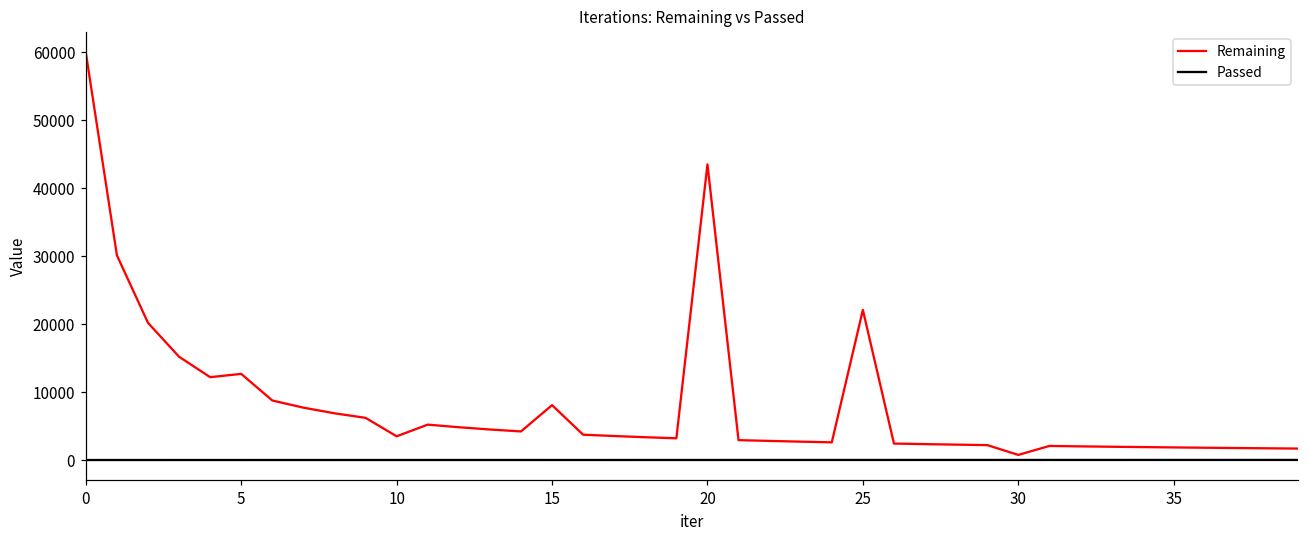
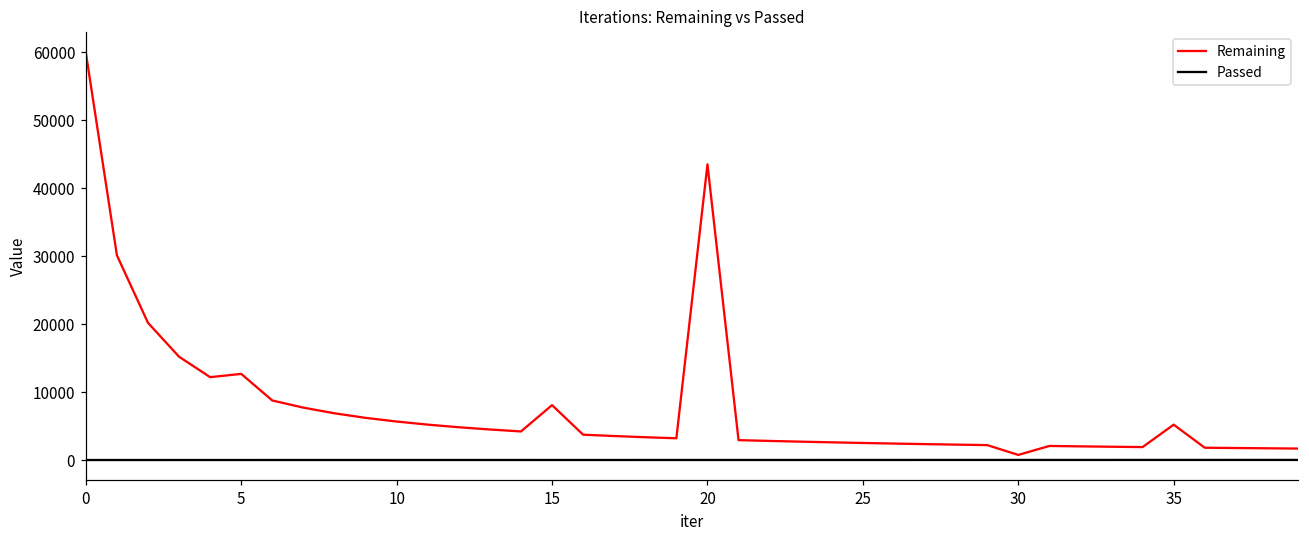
Remaining, 10: 4000 -> 6000
Remaining, 25: 22000 -> 3000
Remaining, 35: 2000 -> 5000
